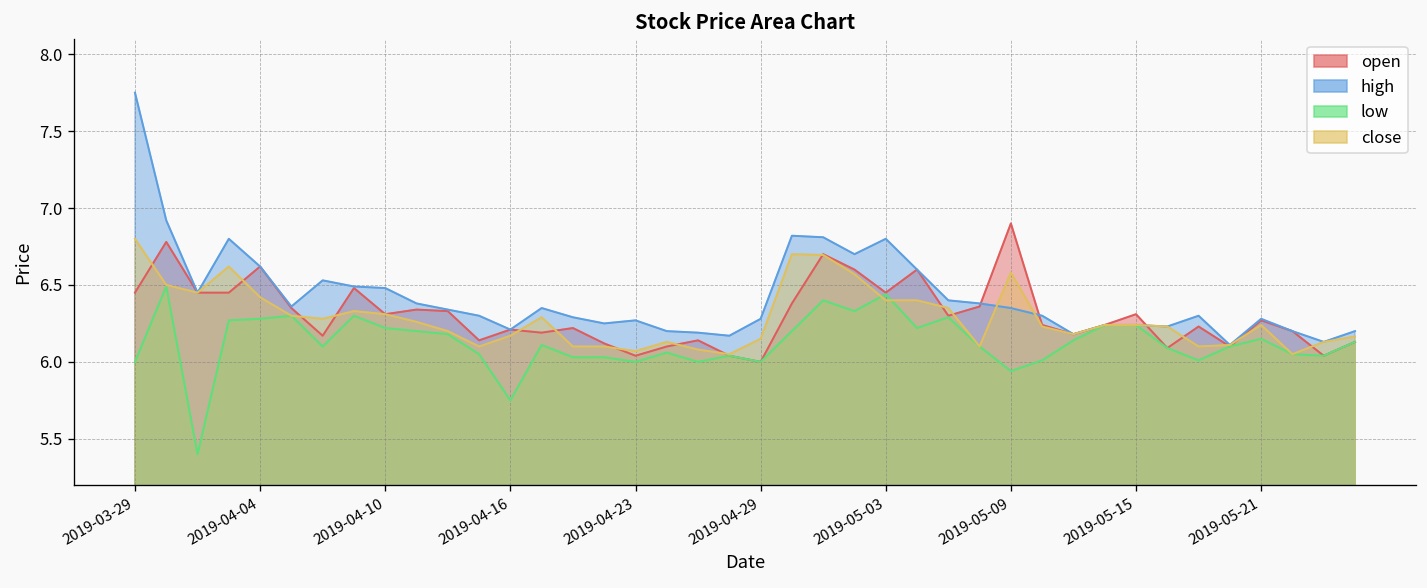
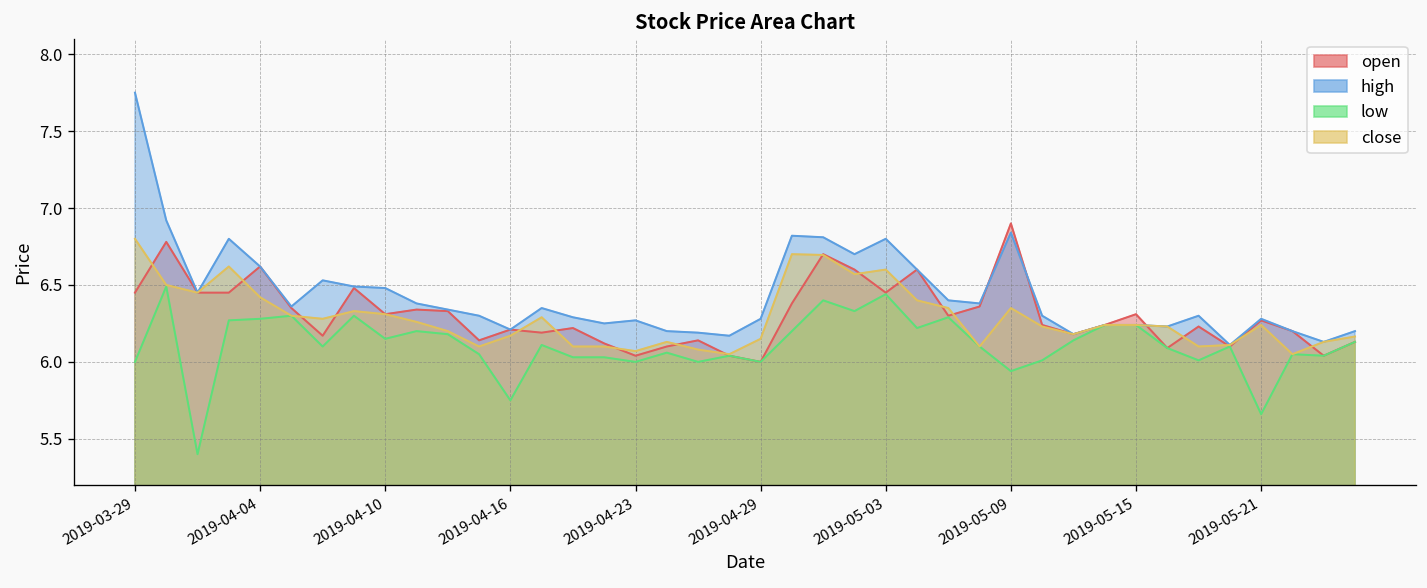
low, 2019-04-10: 6.22 -> 6.15
close, 2019-05-03: 6.4 -> 6.6
high, 2019-05-09: 6.35 -> 6.84
close, 2019-05-09: 6.58 -> 6.35
low, 2019-05-21: 6.15 -> 5.66
